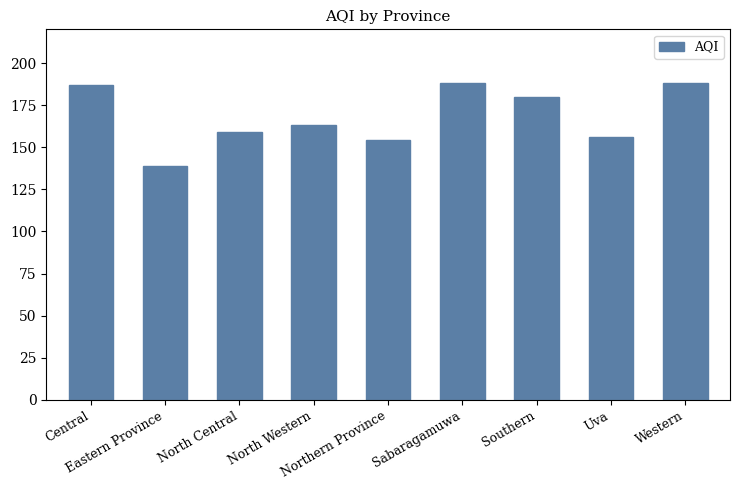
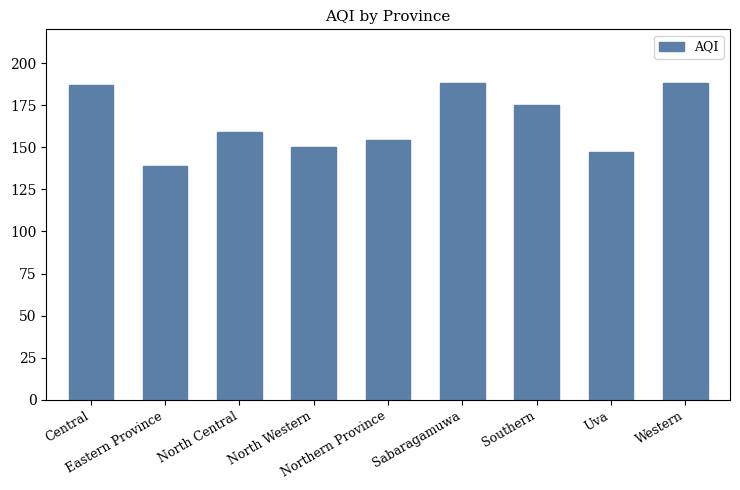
North Western: 163 -> 150
Southern: 180 -> 175
Uva: 156 -> 147
